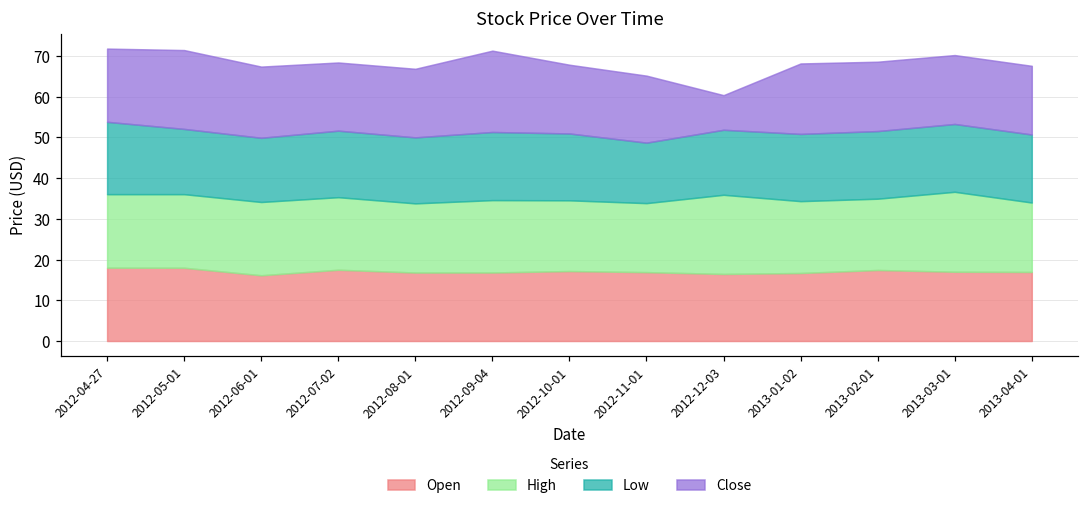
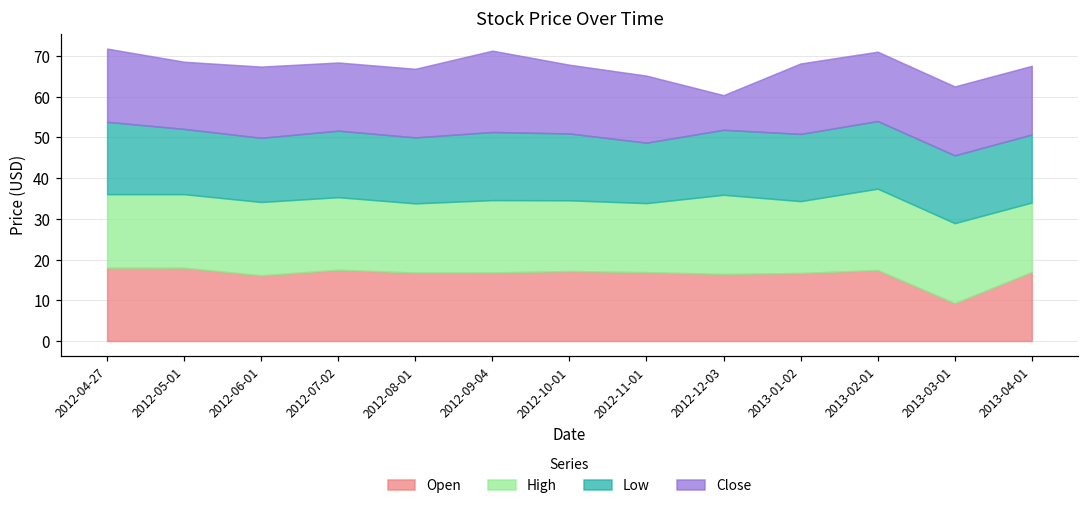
Close, 2012-05-01: 19 -> 16
High, 2013-02-01: 18 -> 20
Open, 2013-03-01: 17 -> 9
